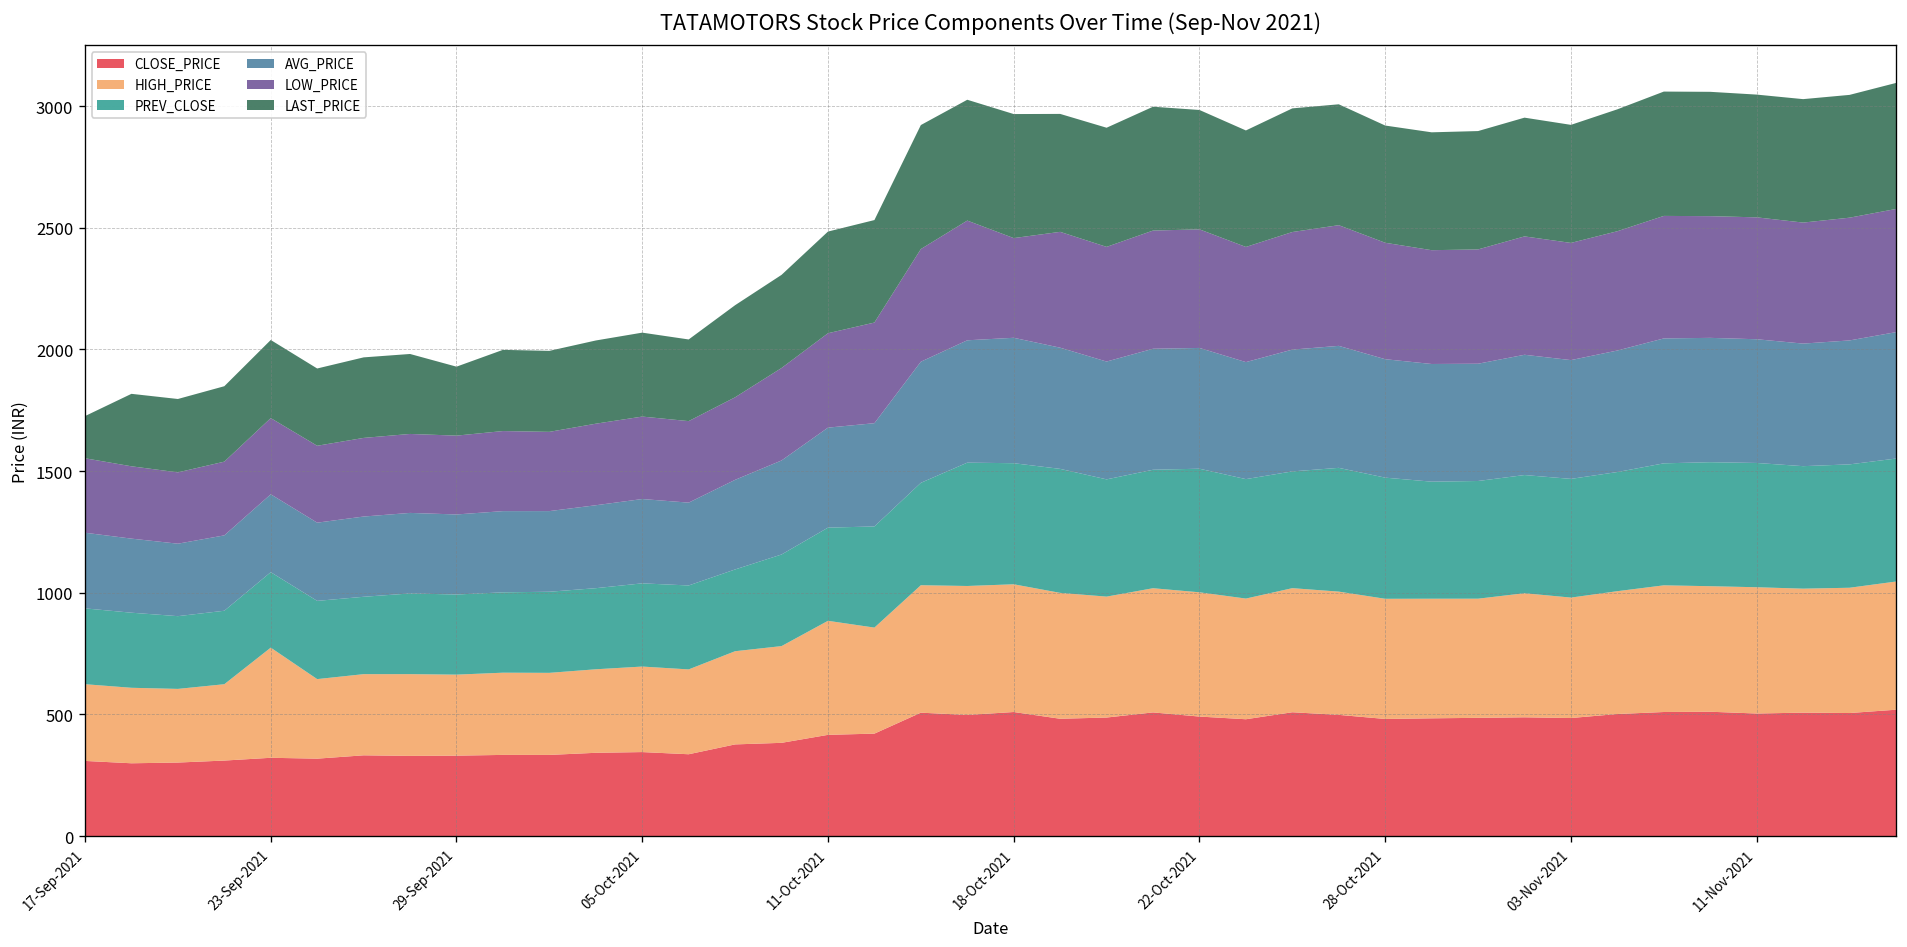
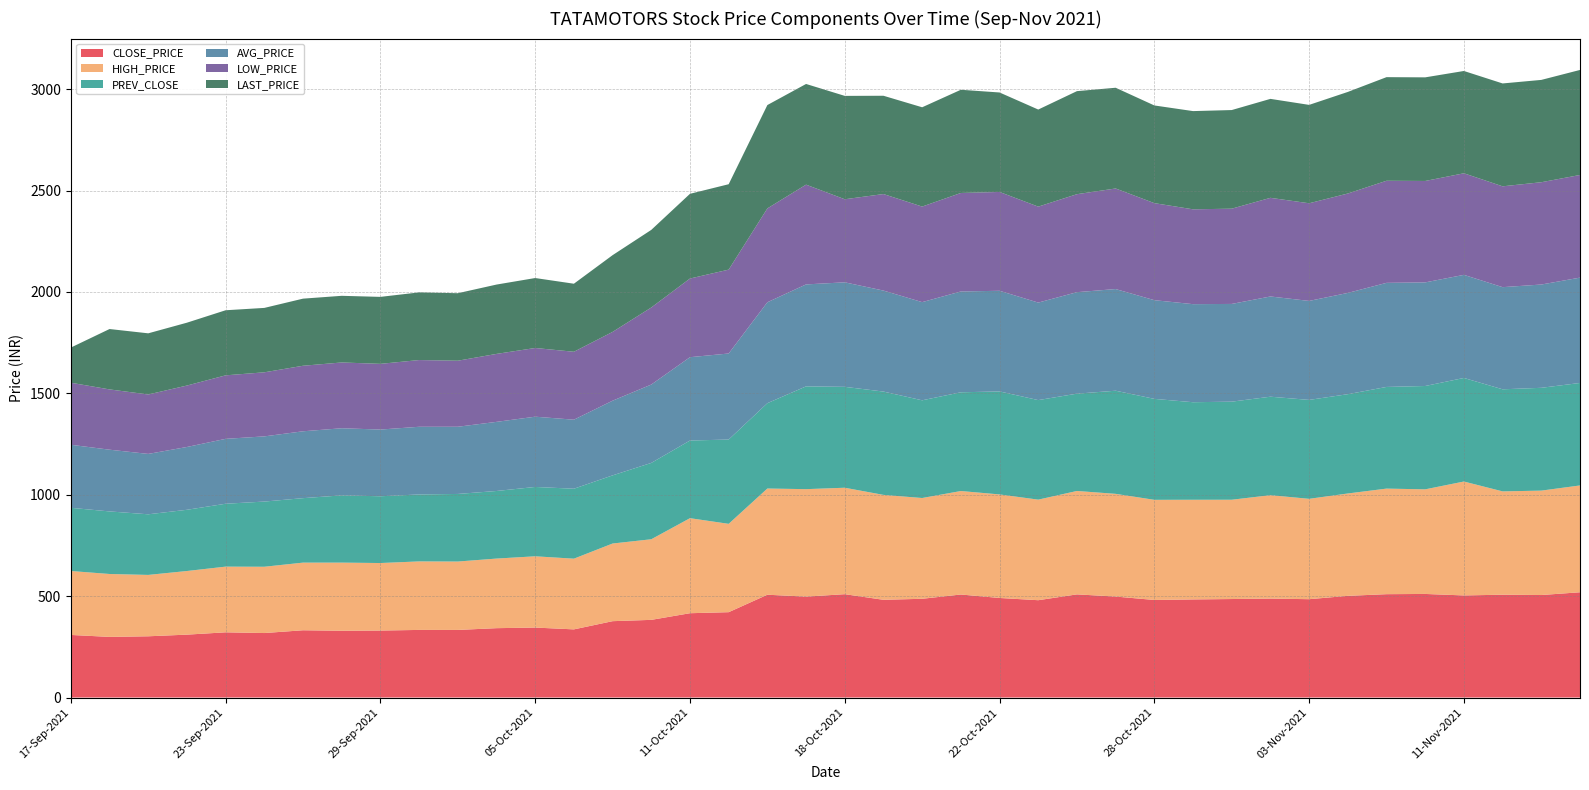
HIGH_PRICE, 23-Sep-2021: 450 -> 320
LAST_PRICE, 29-Sep-2021: 280 -> 330
HIGH_PRICE, 11-Nov-2021: 520 -> 560
